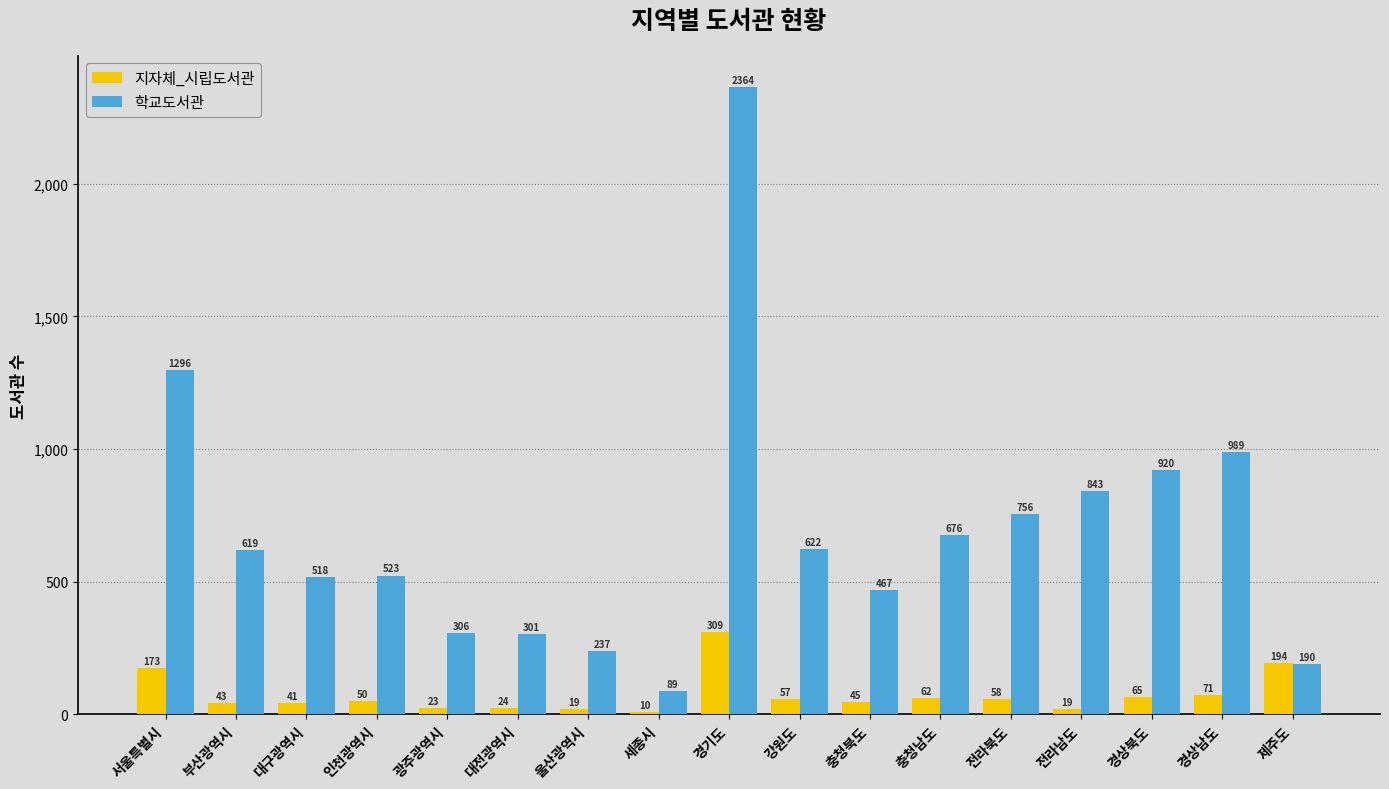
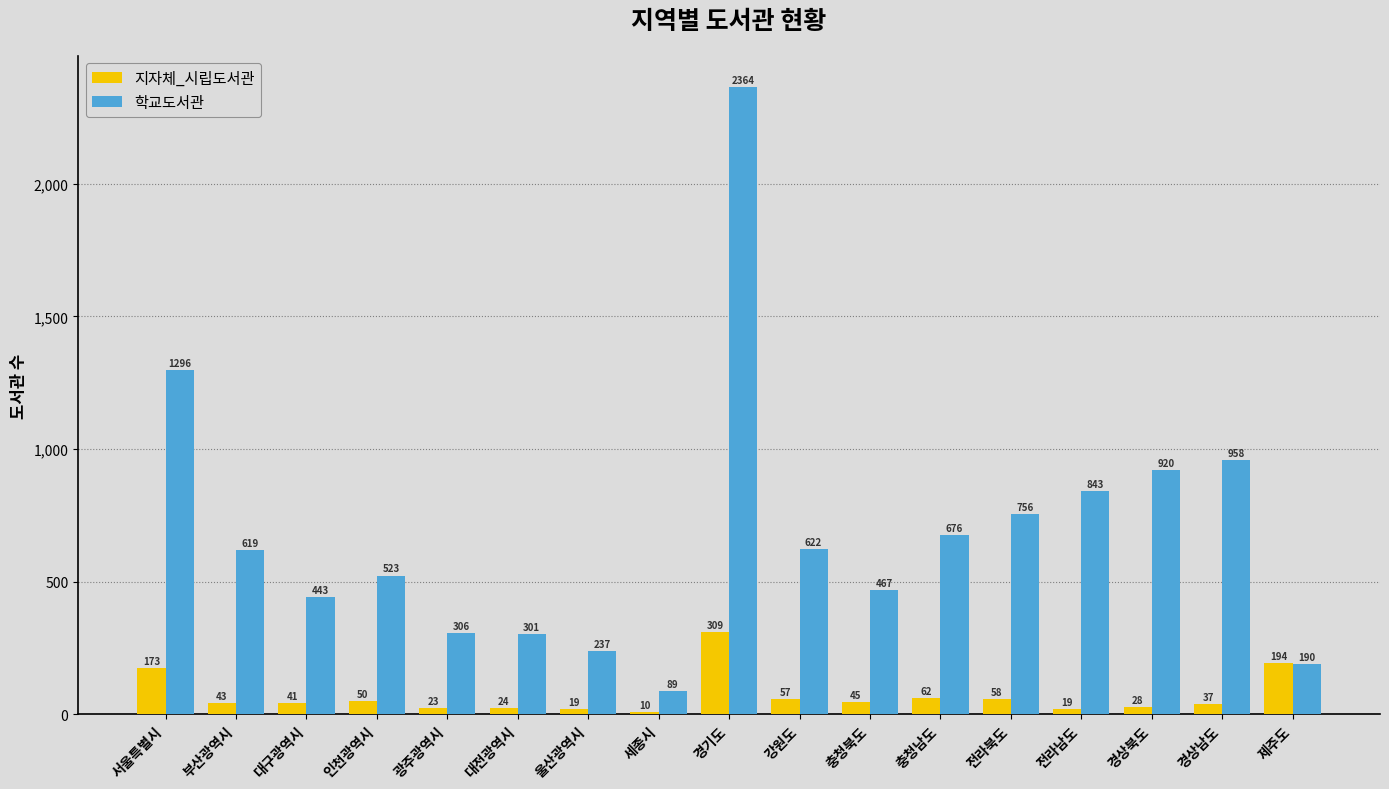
학교도서관, 대구광역시: 518 -> 443
지자체_시립도서관, 경상북도: 65 -> 28
지자체_시립도서관, 경상남도: 71 -> 37
학교도서관, 경상남도: 989 -> 958
